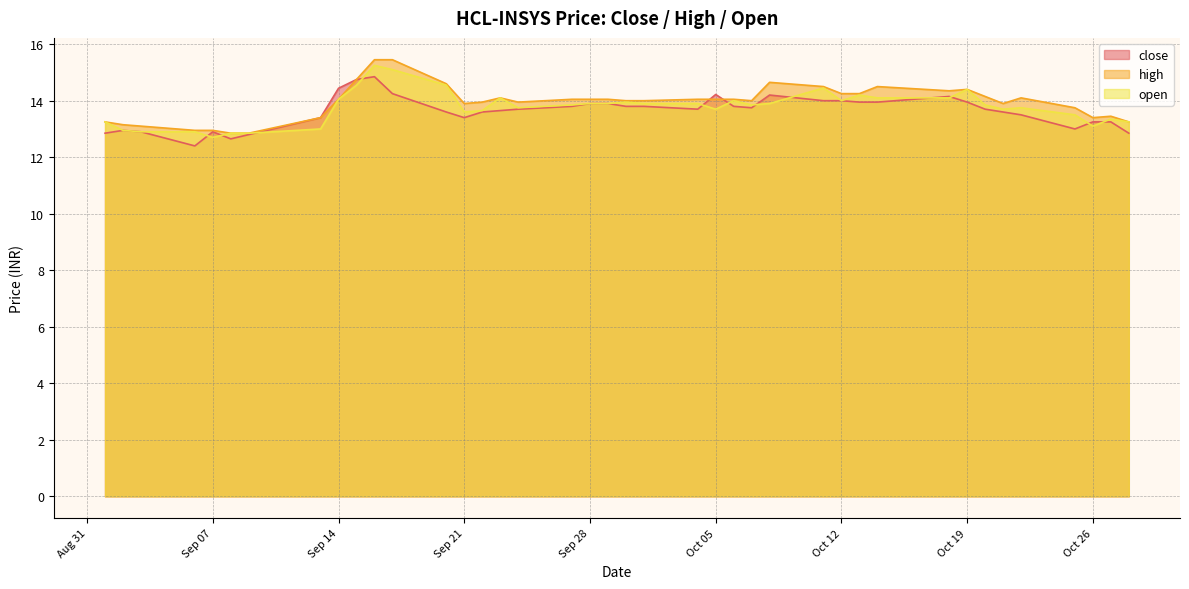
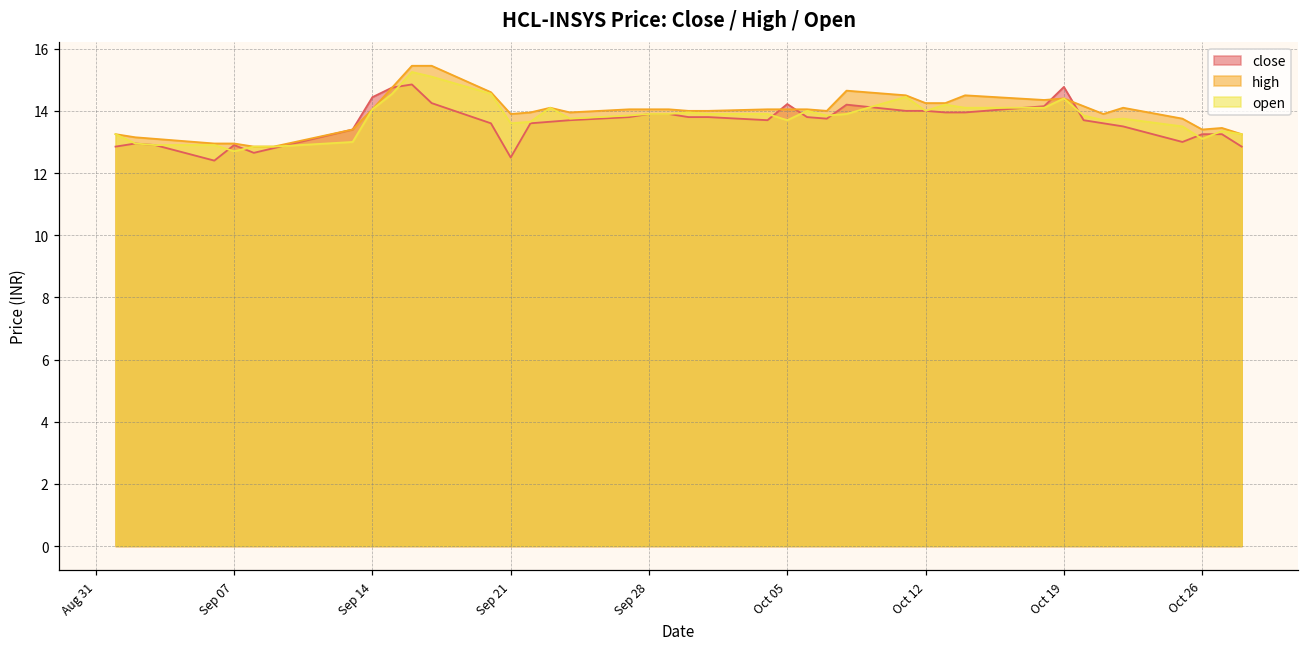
close, Sep 21: 13.4 -> 12.5
close, Oct 19: 14.0 -> 14.8
